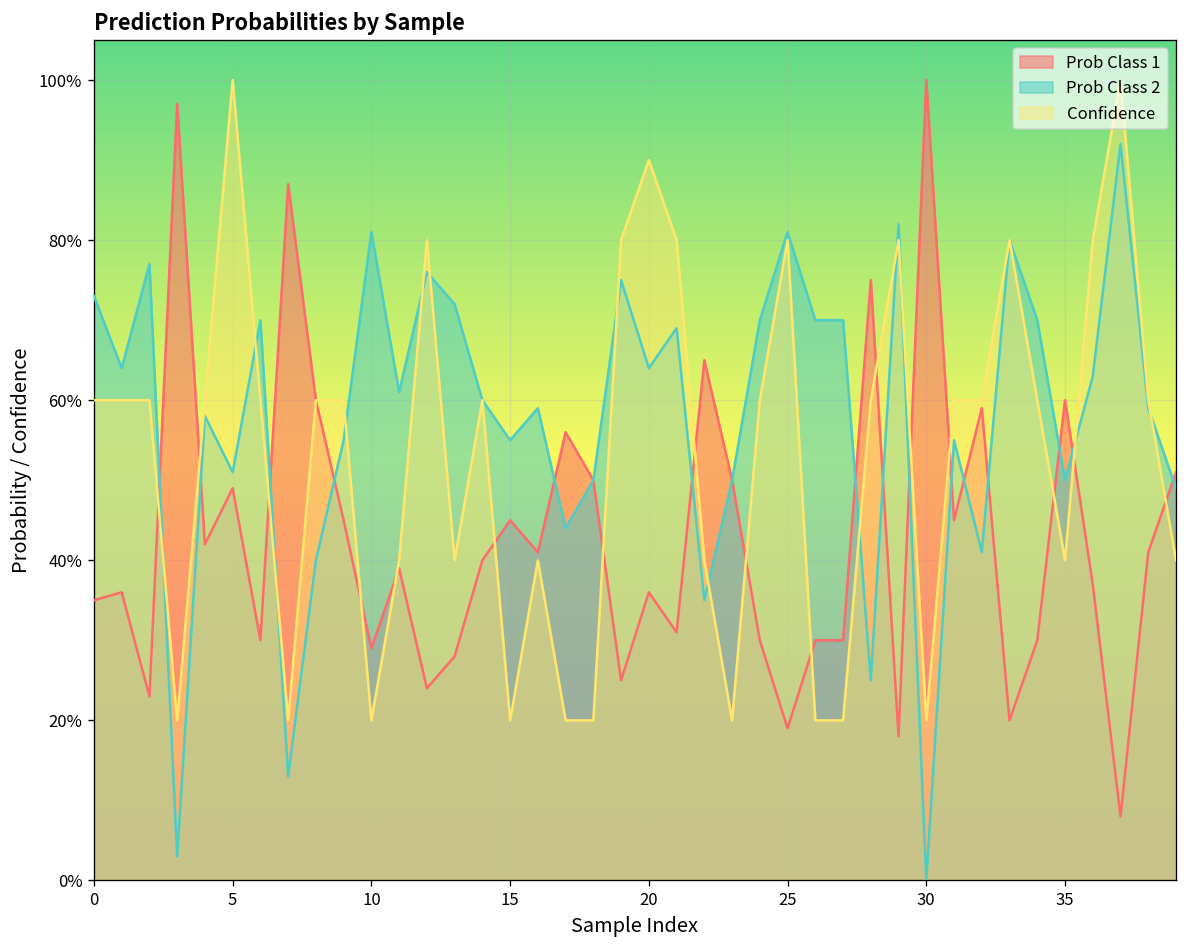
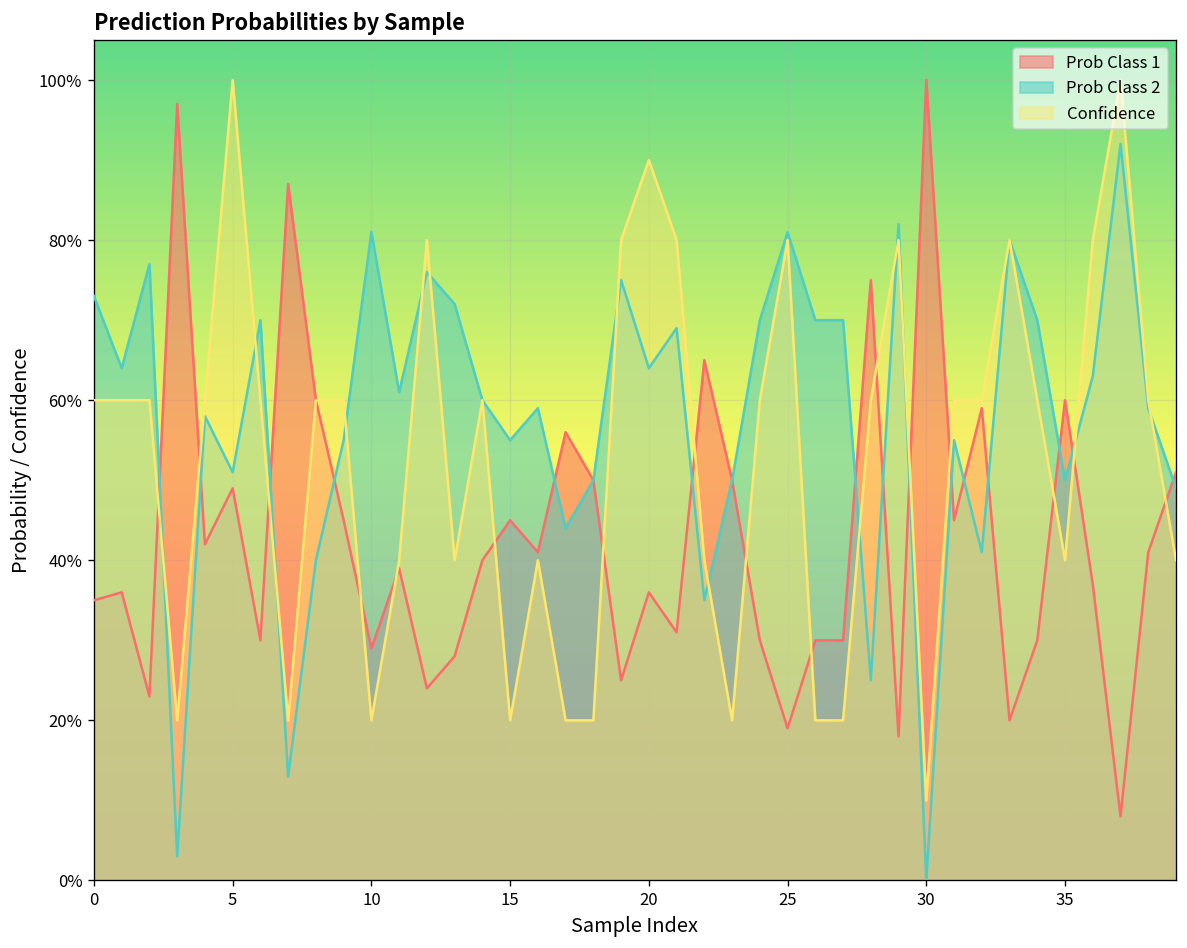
Confidence, 30: 20% -> 10%
